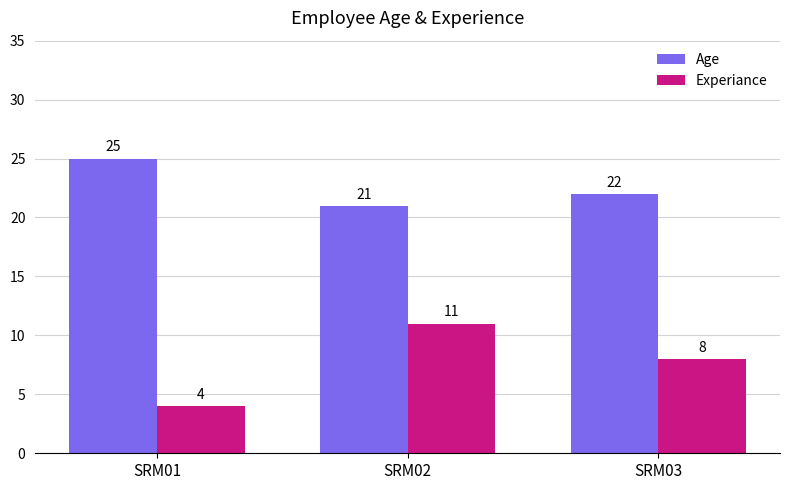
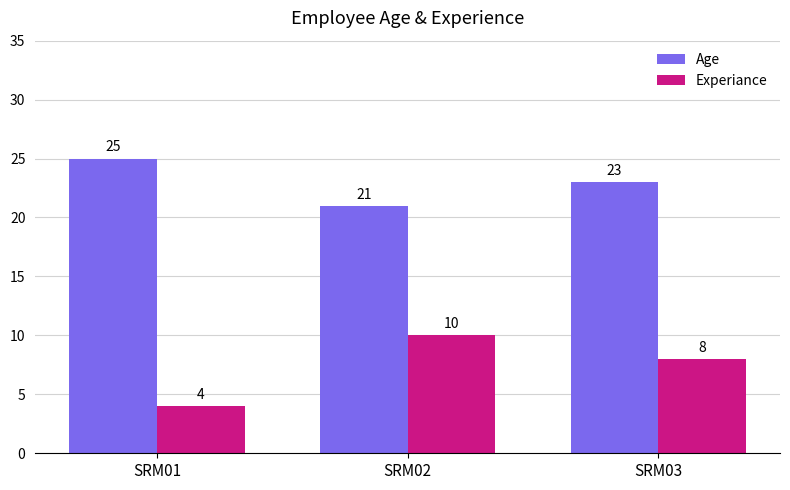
Experiance, SRM02: 11 -> 10
Age, SRM03: 22 -> 23
